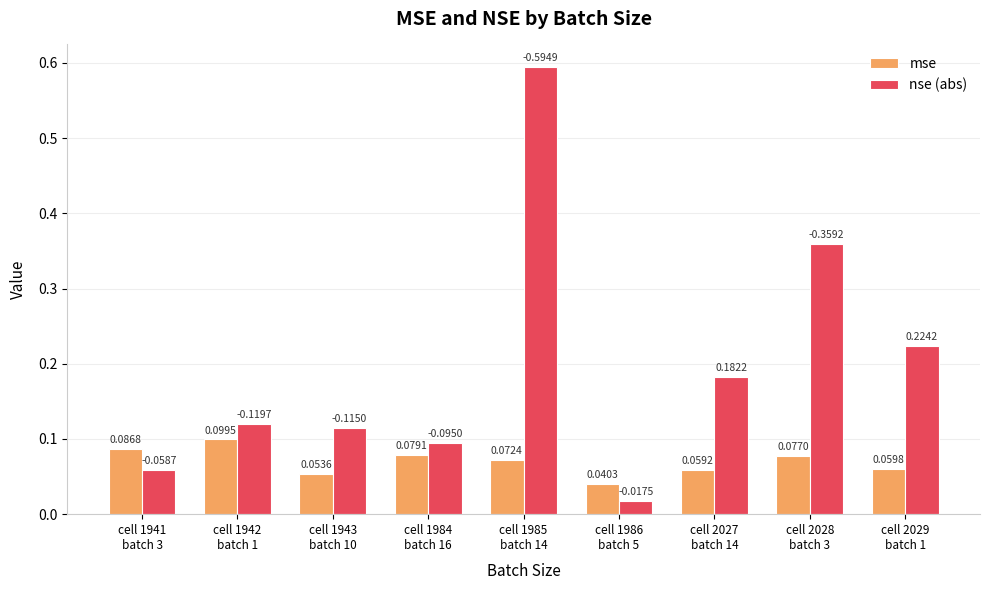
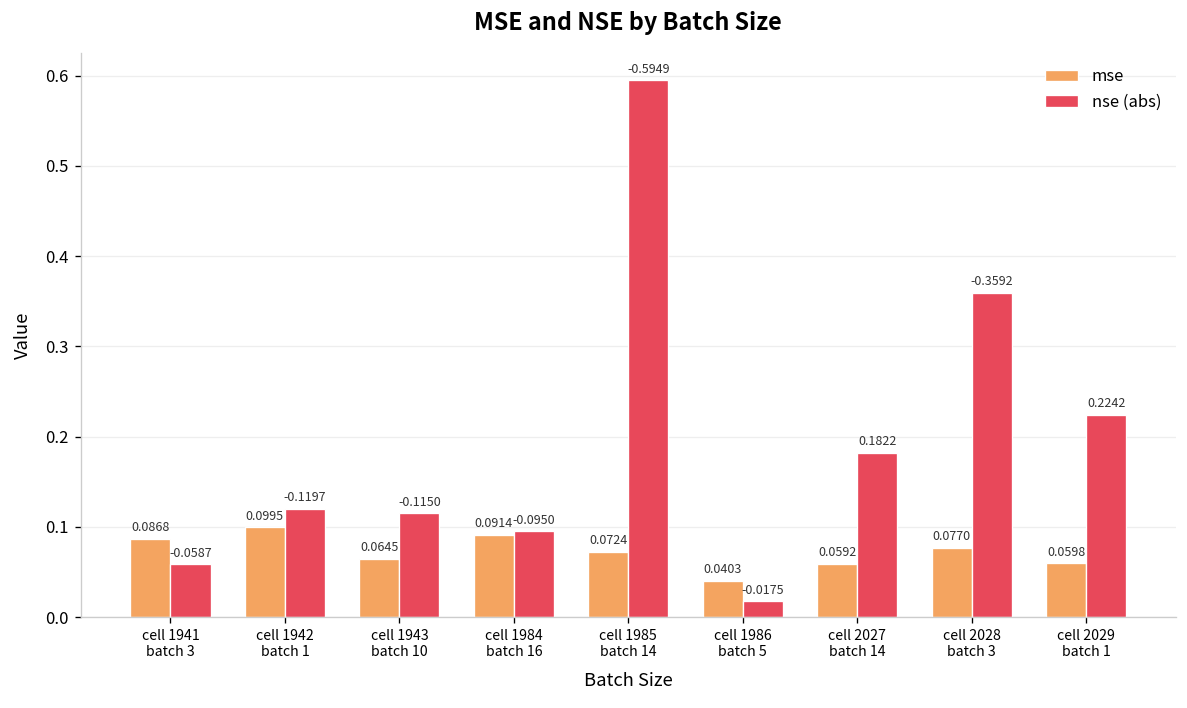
mse, cell 1943 batch 10: 0.0536 -> 0.0645
mse, cell 1984 batch 16: 0.0791 -> 0.0914
